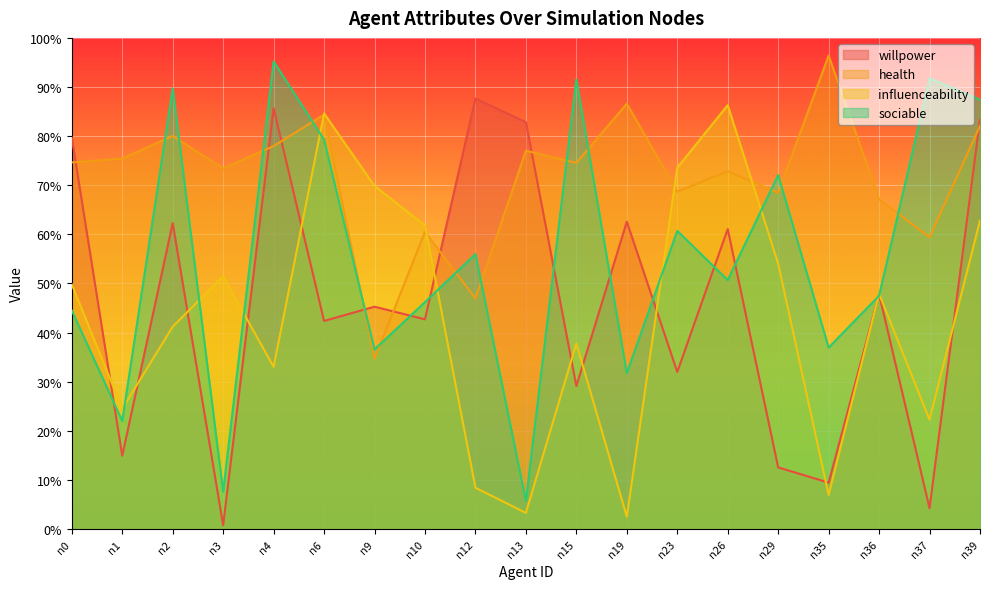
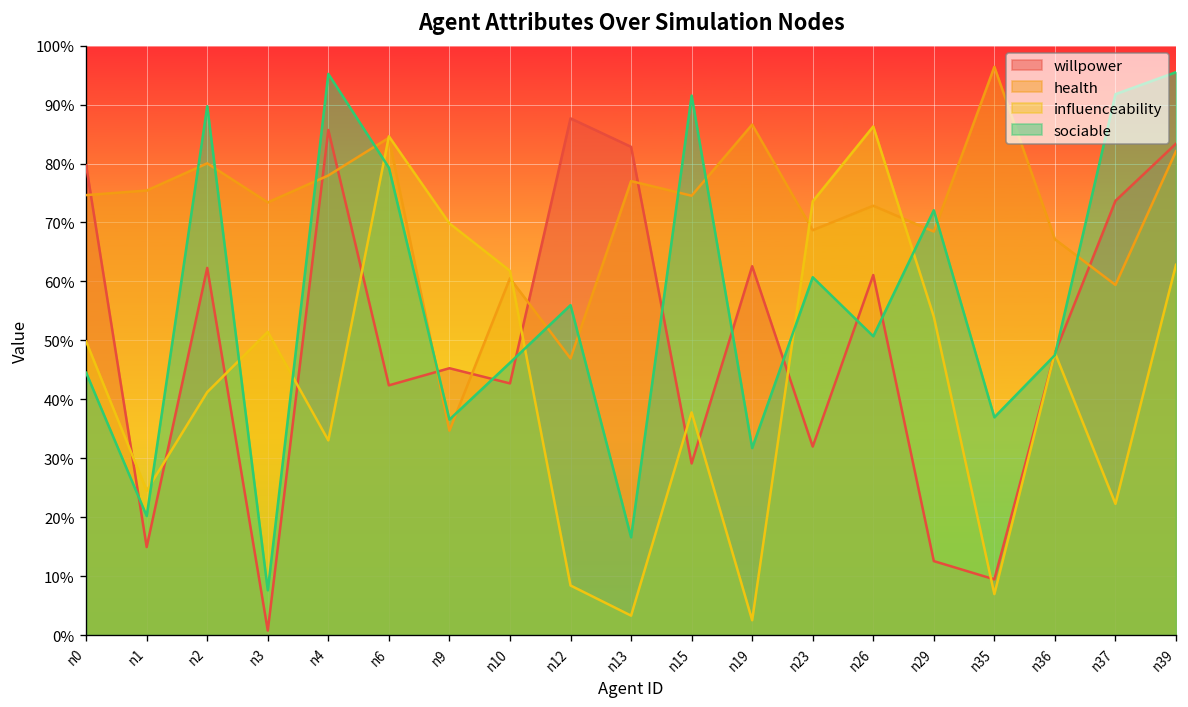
sociable, n1: 22% -> 20%
sociable, n13: 6% -> 17%
willpower, n37: 4% -> 74%
sociable, n39: 87% -> 96%
